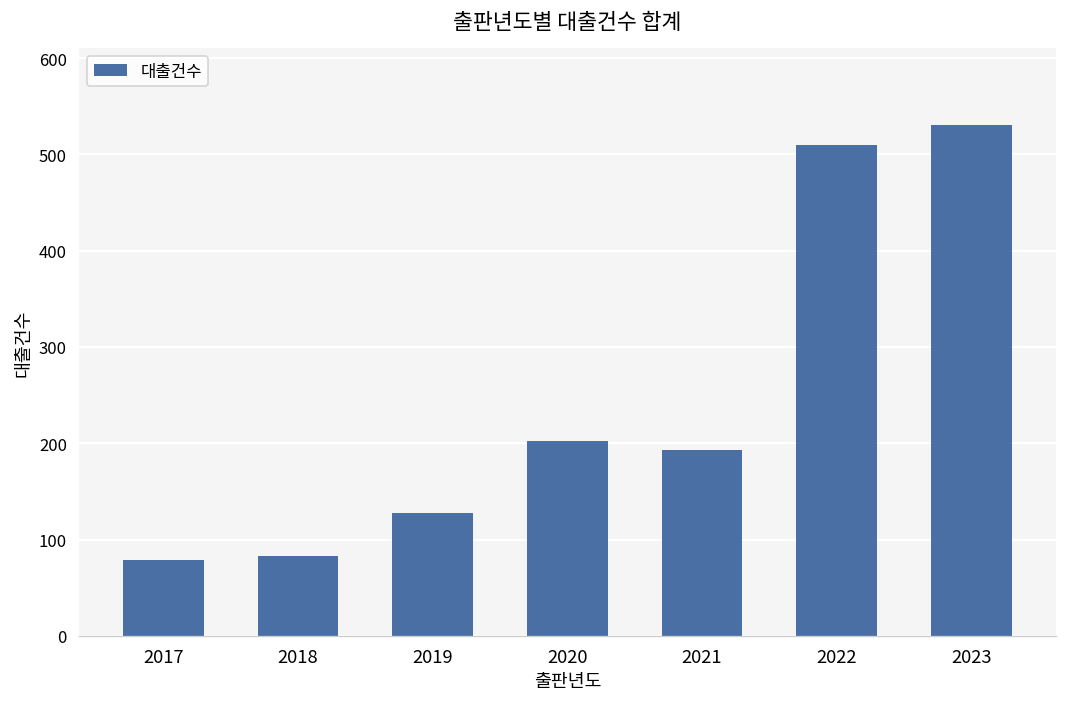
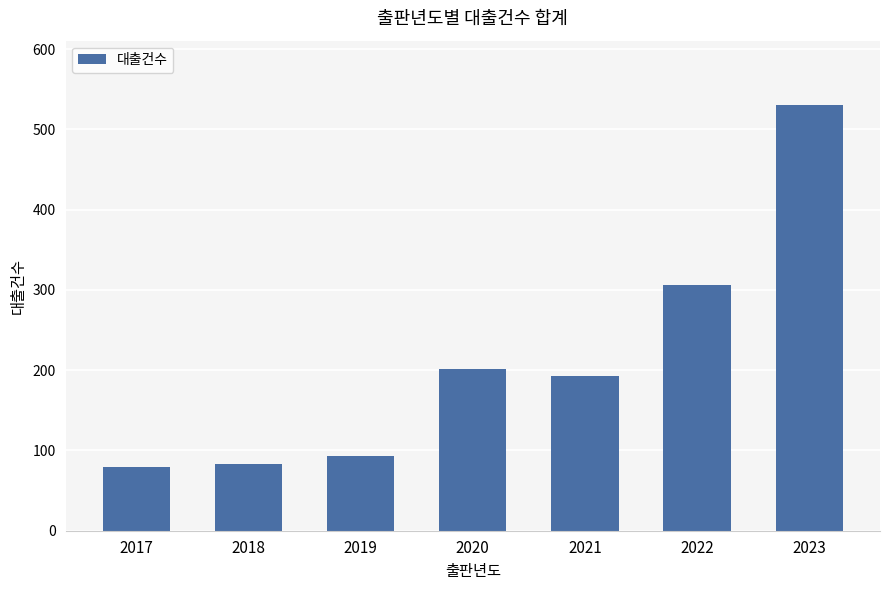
2019: 130 -> 90
2022: 510 -> 310
